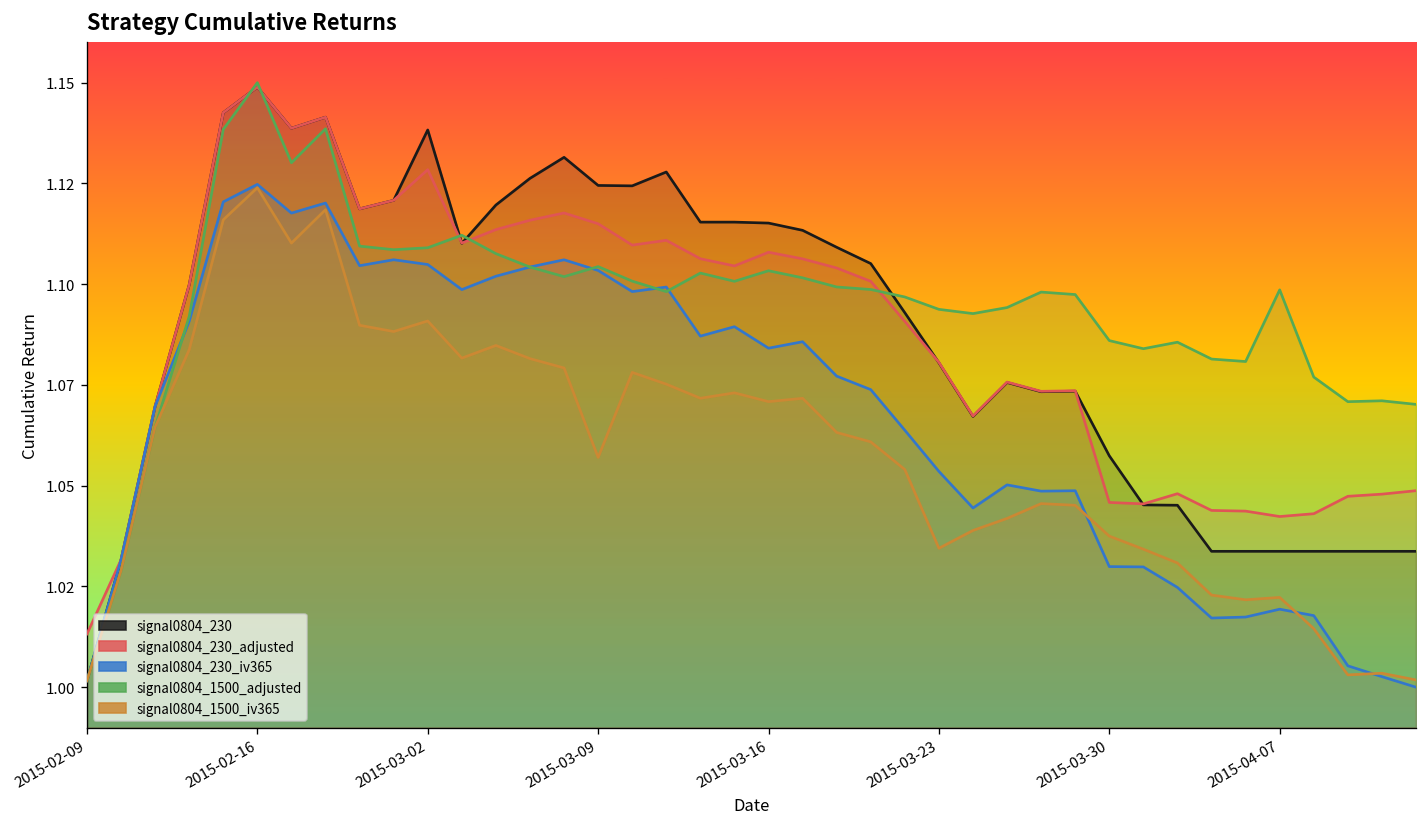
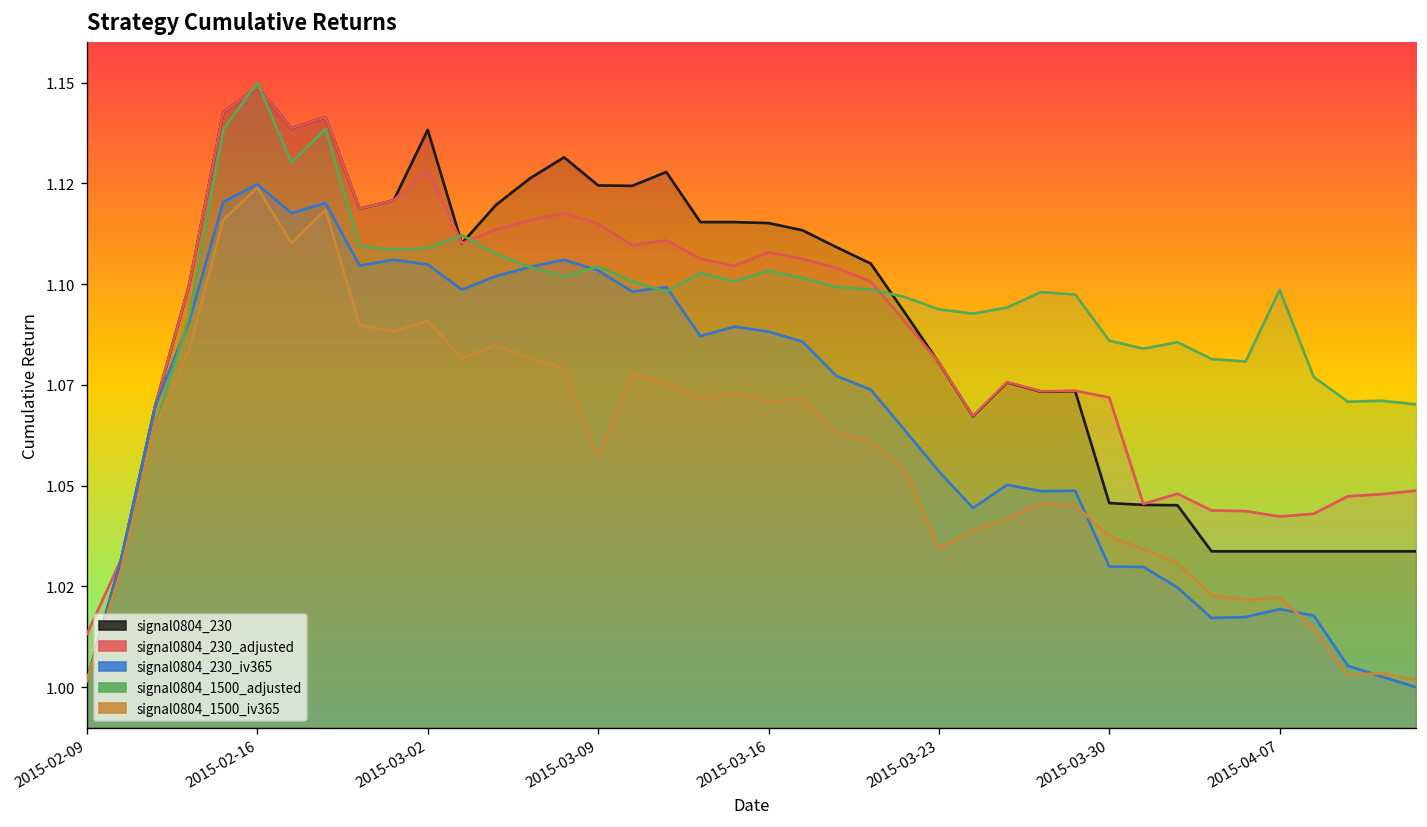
signal0804_230_iv365, 2015-03-16: 1.082 -> 1.086
signal0804_230, 2015-03-30: 1.056 -> 1.044
signal0804_230_adjusted, 2015-03-30: 1.044 -> 1.070
